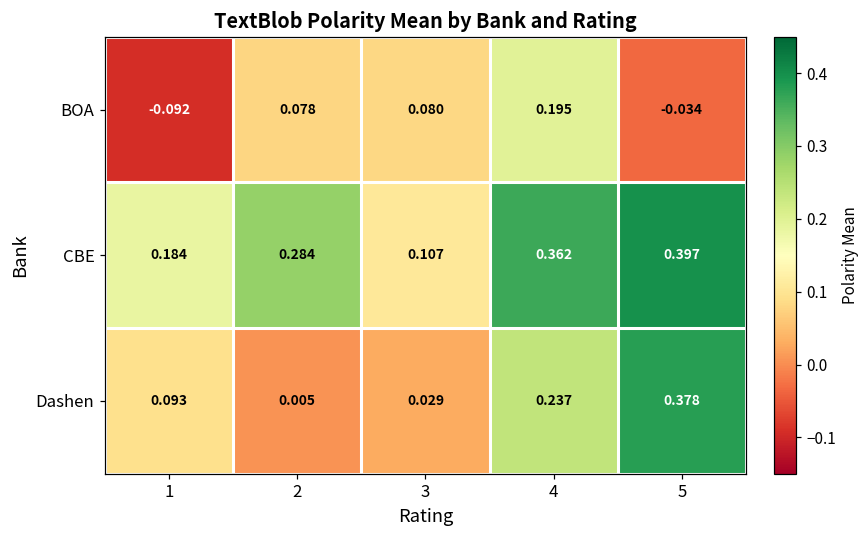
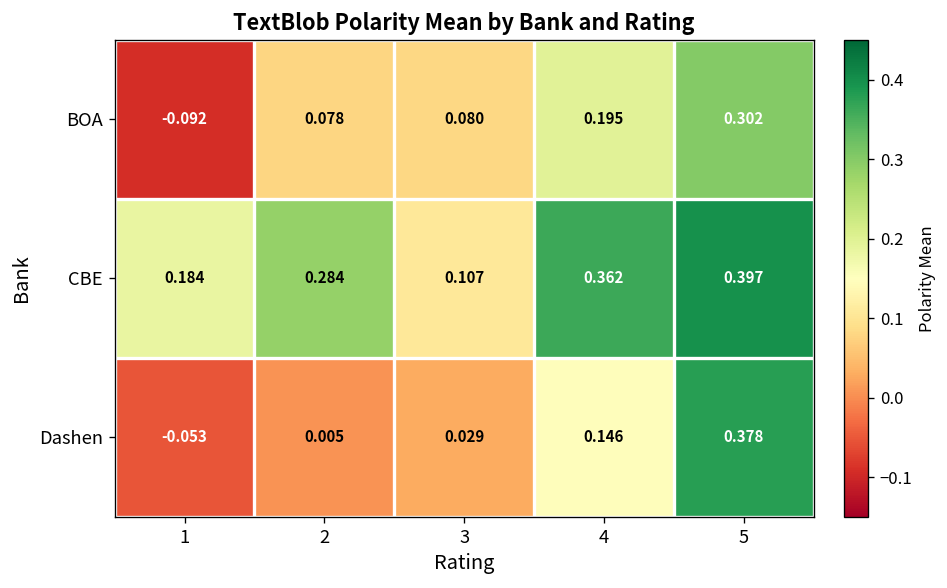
BOA, 5: -0.034 -> 0.302
Dashen, 1: 0.093 -> -0.053
Dashen, 4: 0.237 -> 0.146
